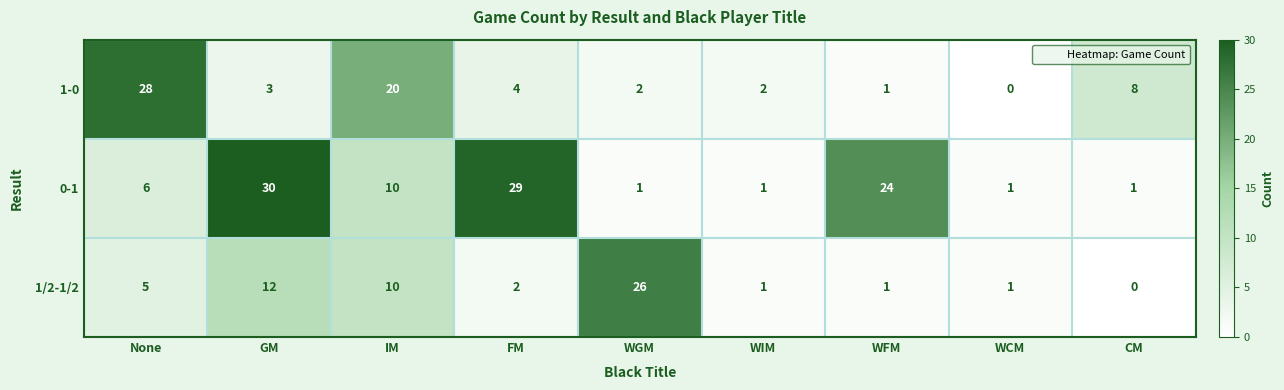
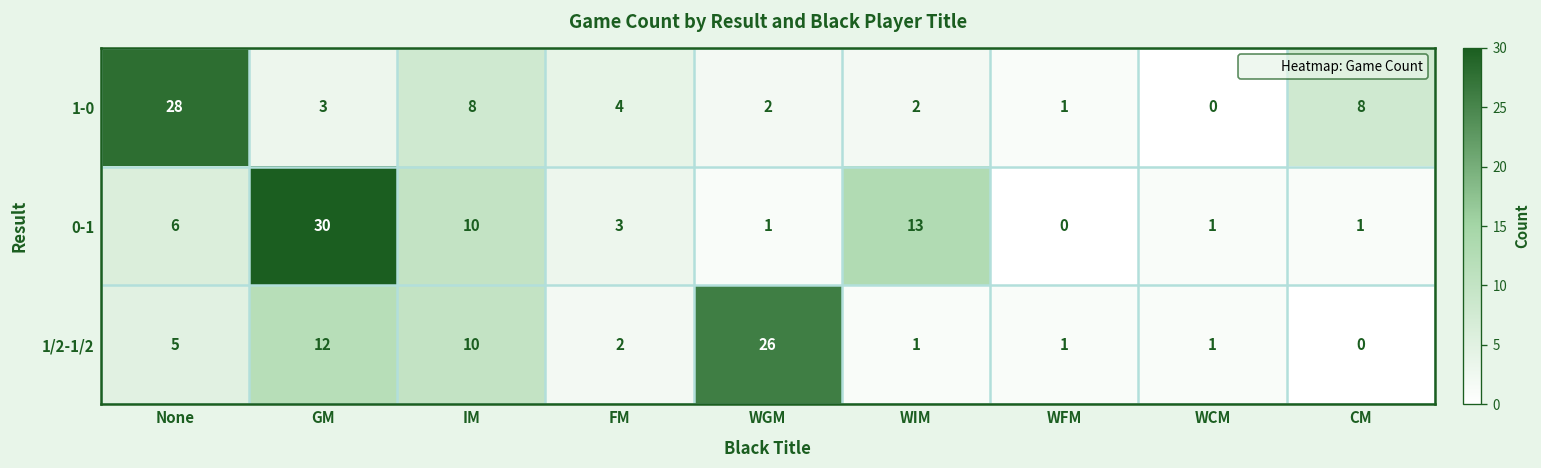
1-0, IM: 20 -> 8
0-1, FM: 29 -> 3
0-1, WIM: 1 -> 13
0-1, WFM: 24 -> 0
